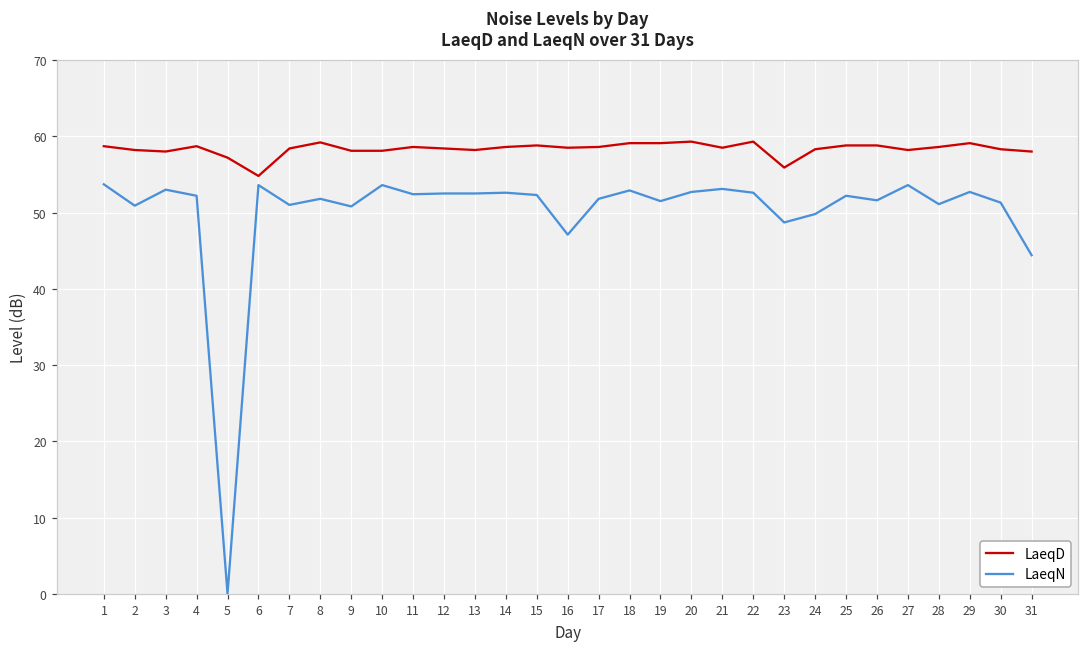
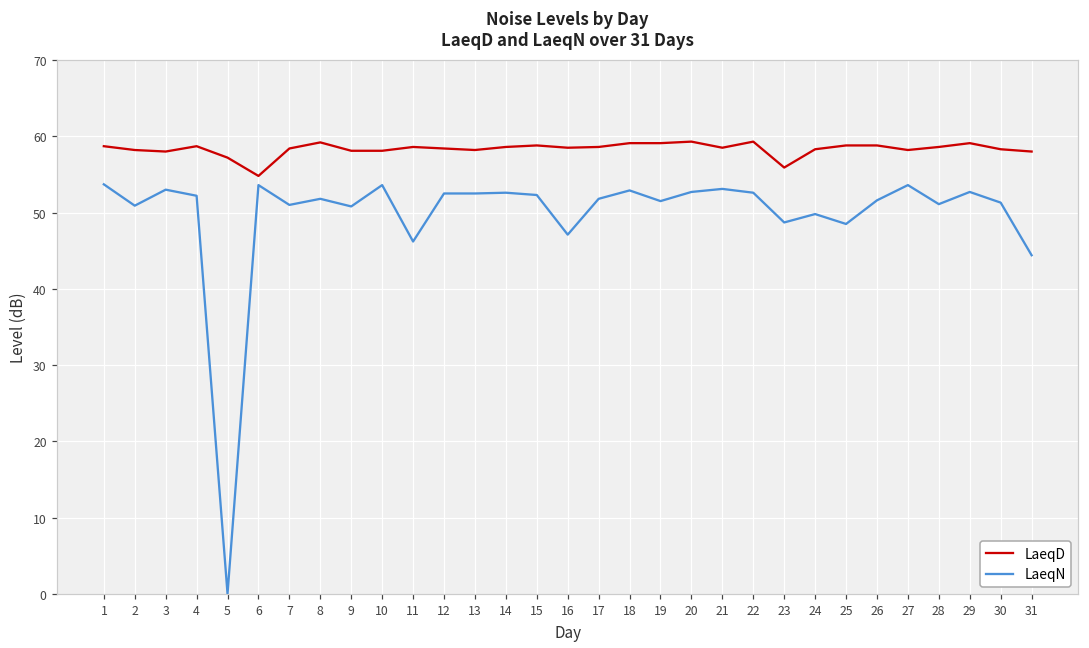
LaeqN, 11: 52 -> 46
LaeqN, 25: 52 -> 49
